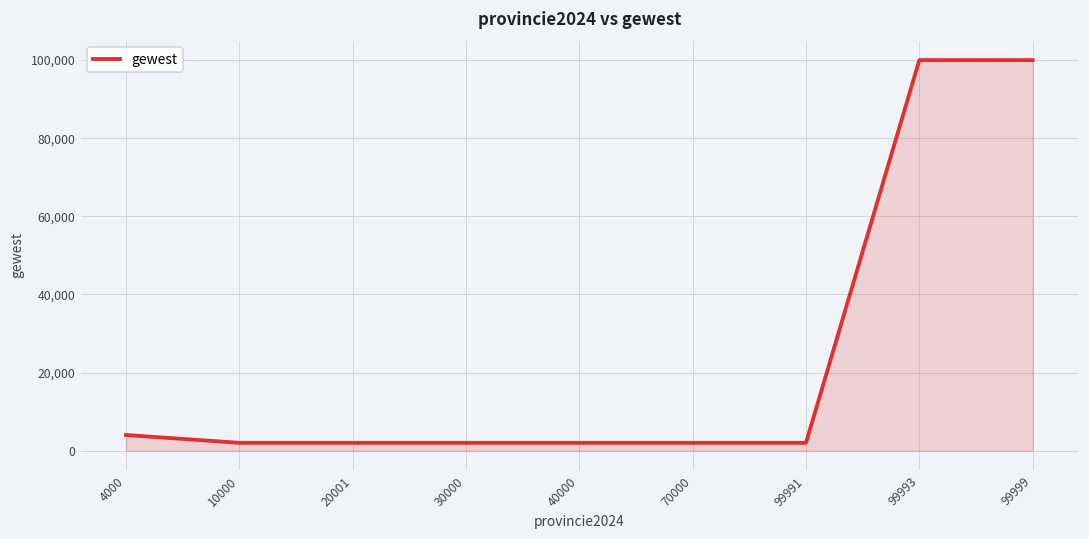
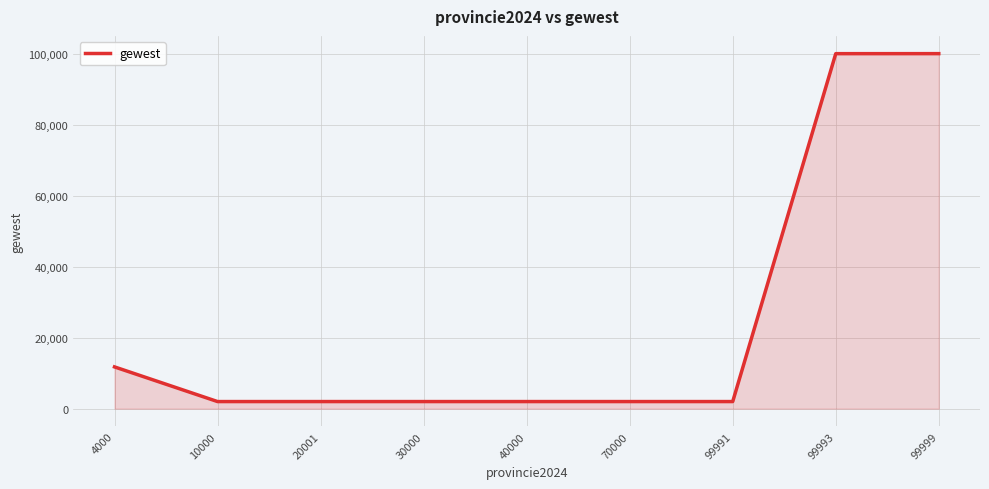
4000: 4,000 -> 12,000
